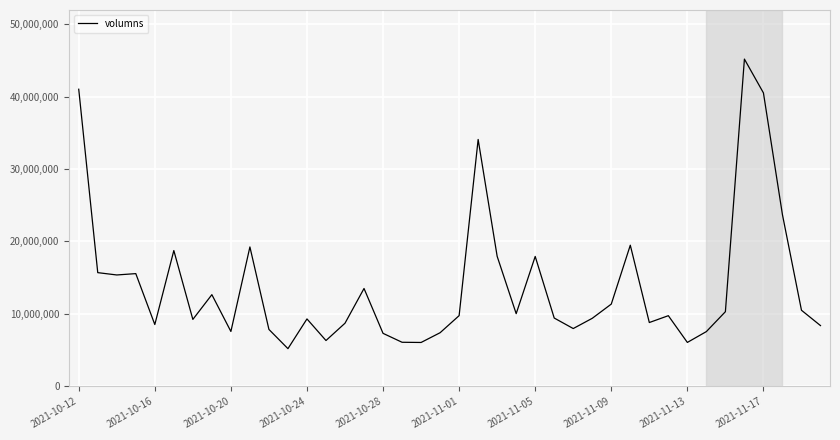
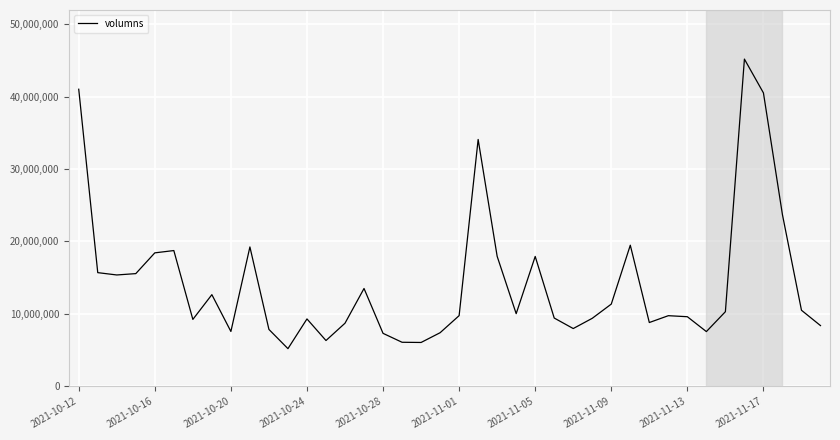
2021-10-16: 9,000,000 -> 18,000,000
2021-11-13: 6,000,000 -> 10,000,000
